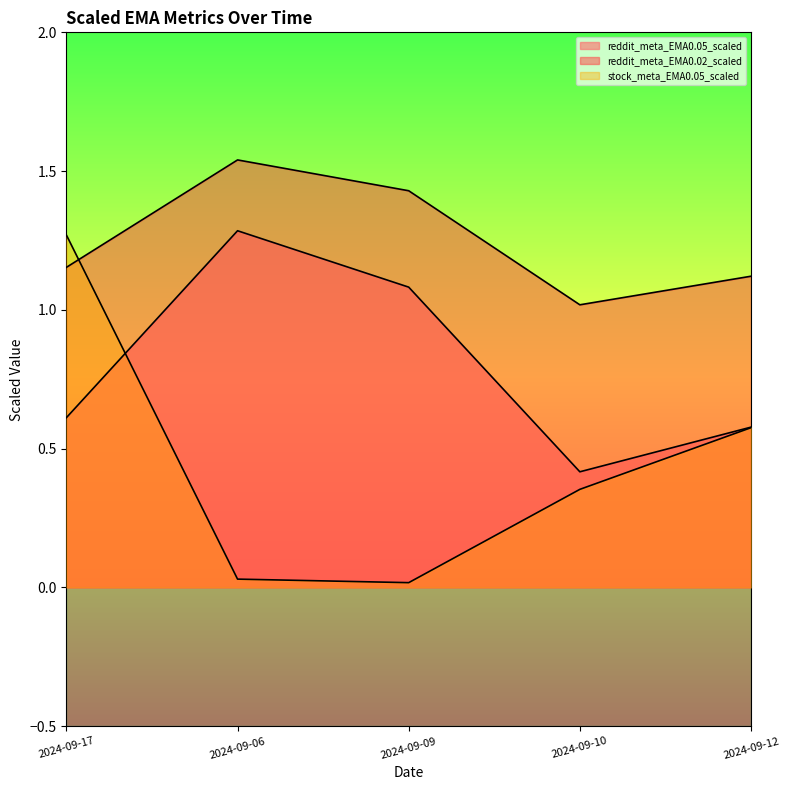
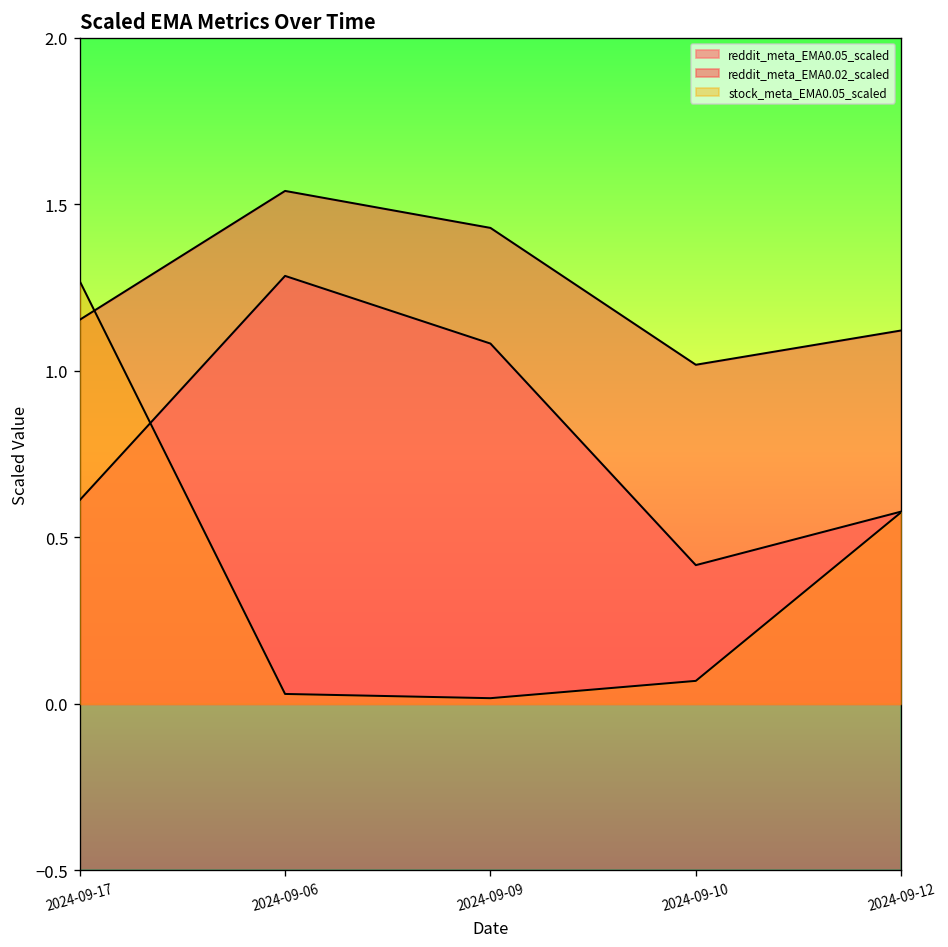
stock_meta_EMA0.05_scaled, 2024-09-10: 0.35 -> 0.07
